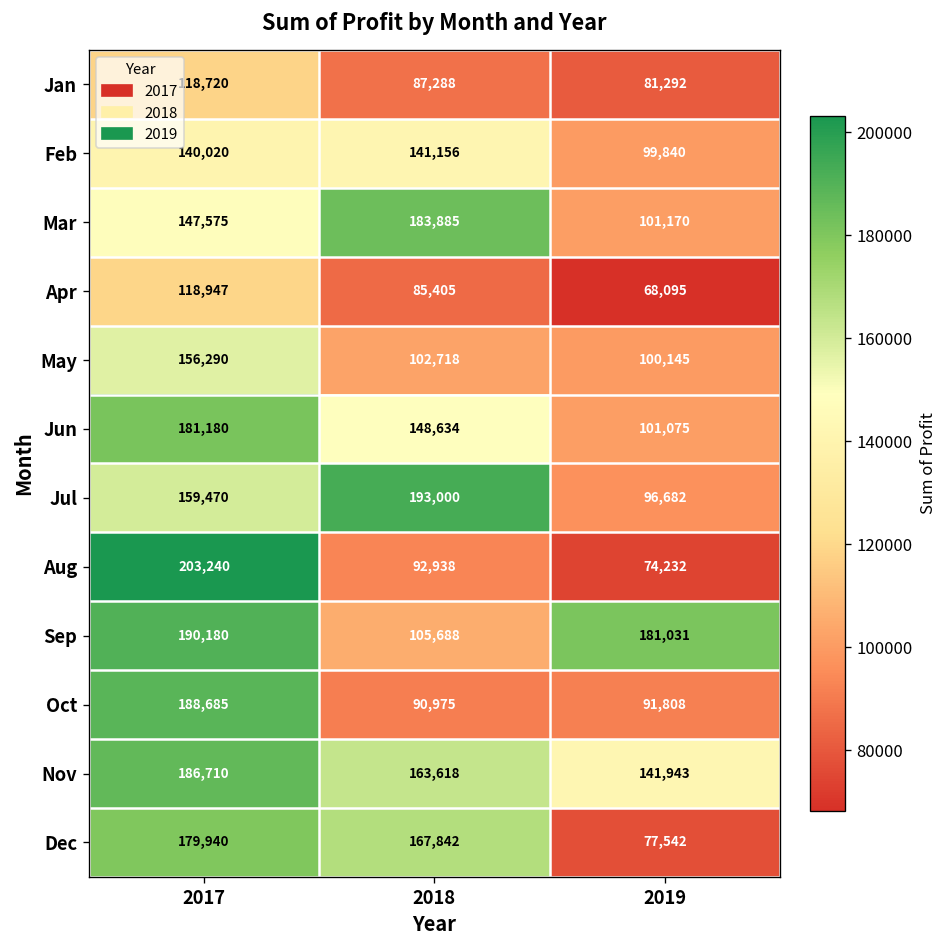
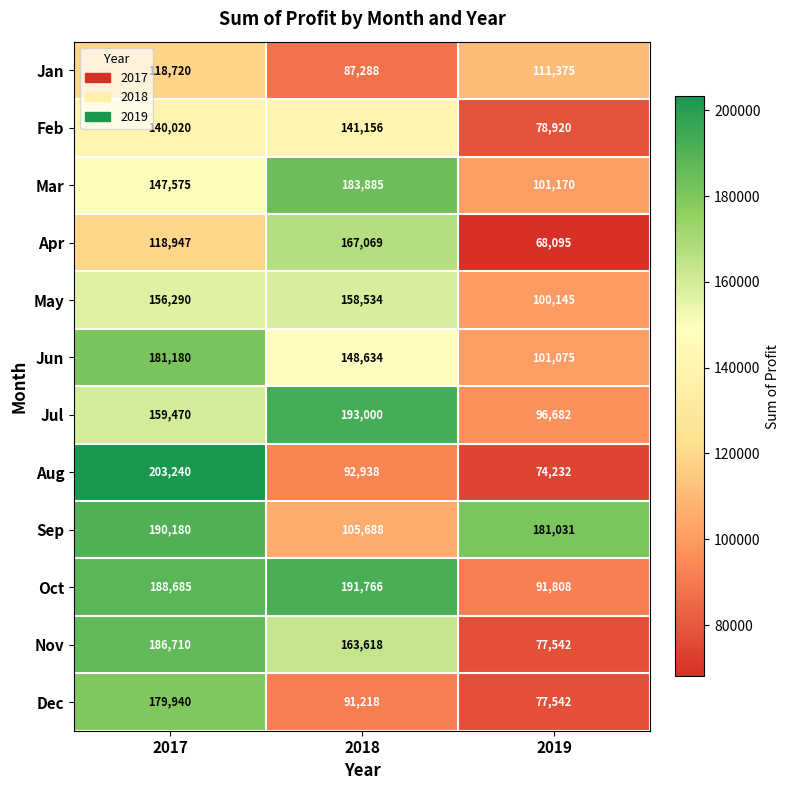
Jan, 2019: 81,292 -> 111,375
Feb, 2019: 99,840 -> 78,920
Apr, 2018: 85,405 -> 167,069
May, 2018: 102,718 -> 158,534
Oct, 2018: 90,975 -> 191,766
Nov, 2019: 141,943 -> 77,542
Dec, 2018: 167,842 -> 91,218
